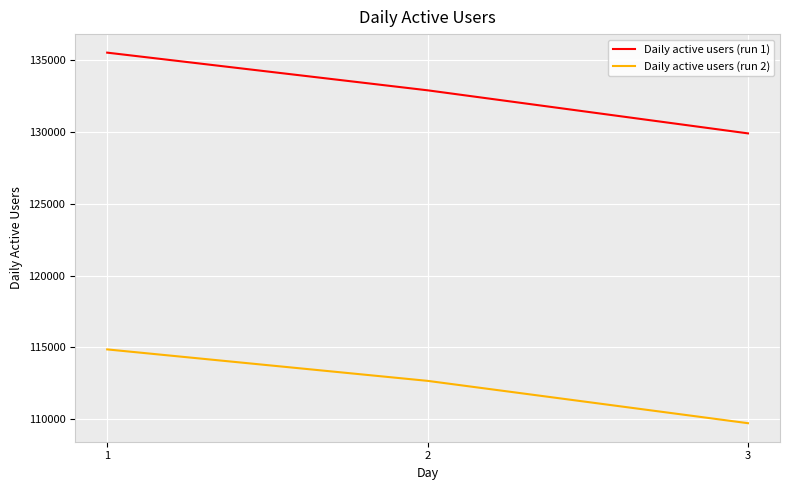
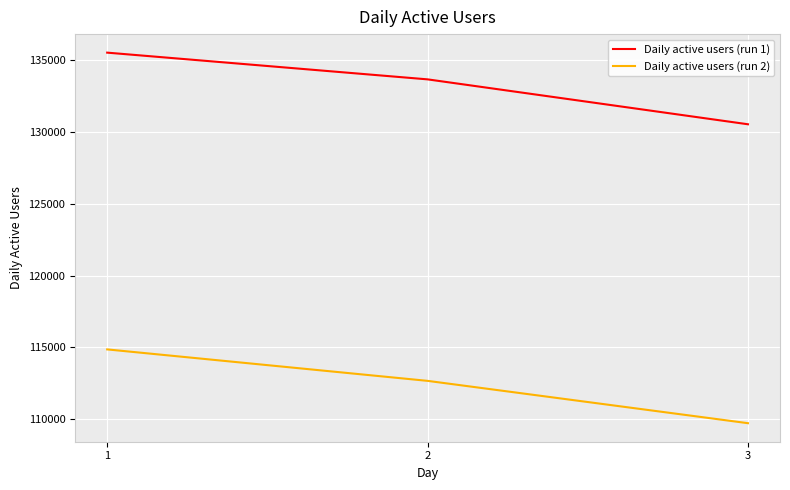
Daily active users (run 1), 2: 132900 -> 133600
Daily active users (run 1), 3: 129900 -> 130500
